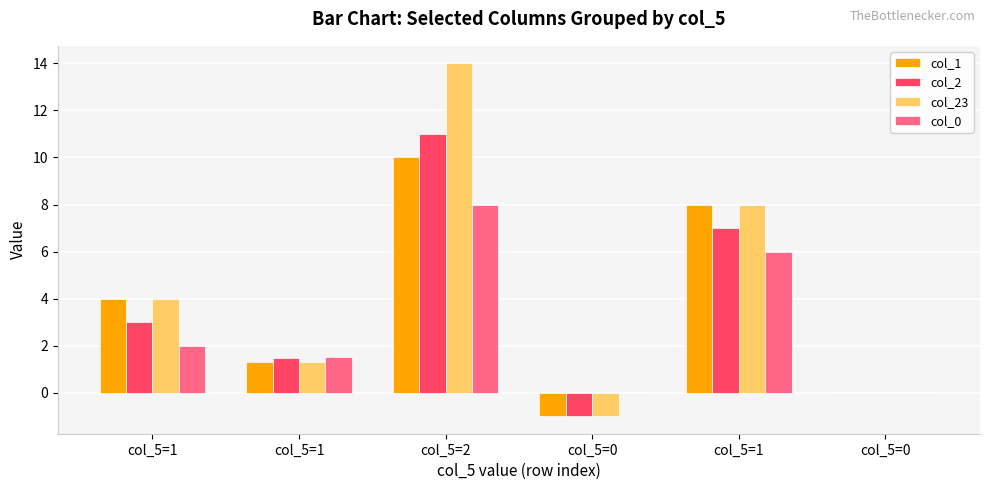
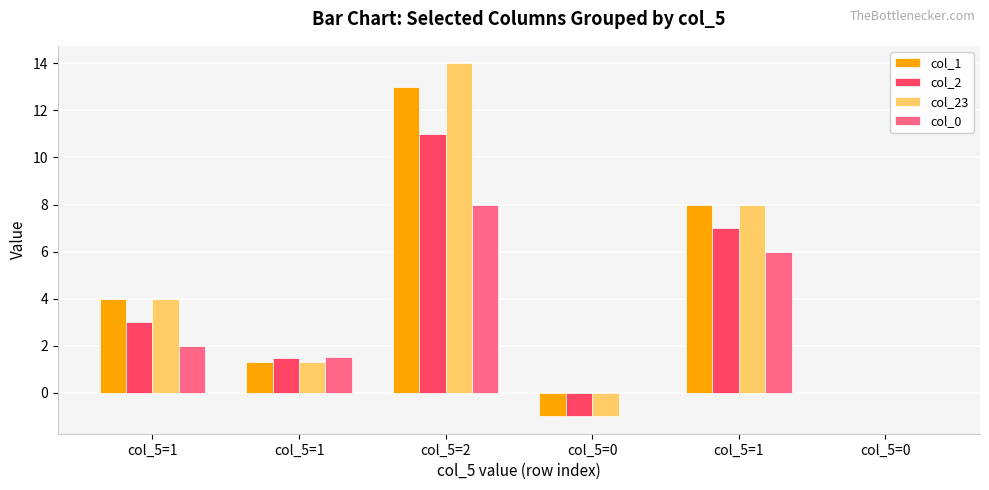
col_1, col_5=2: 10 -> 13
